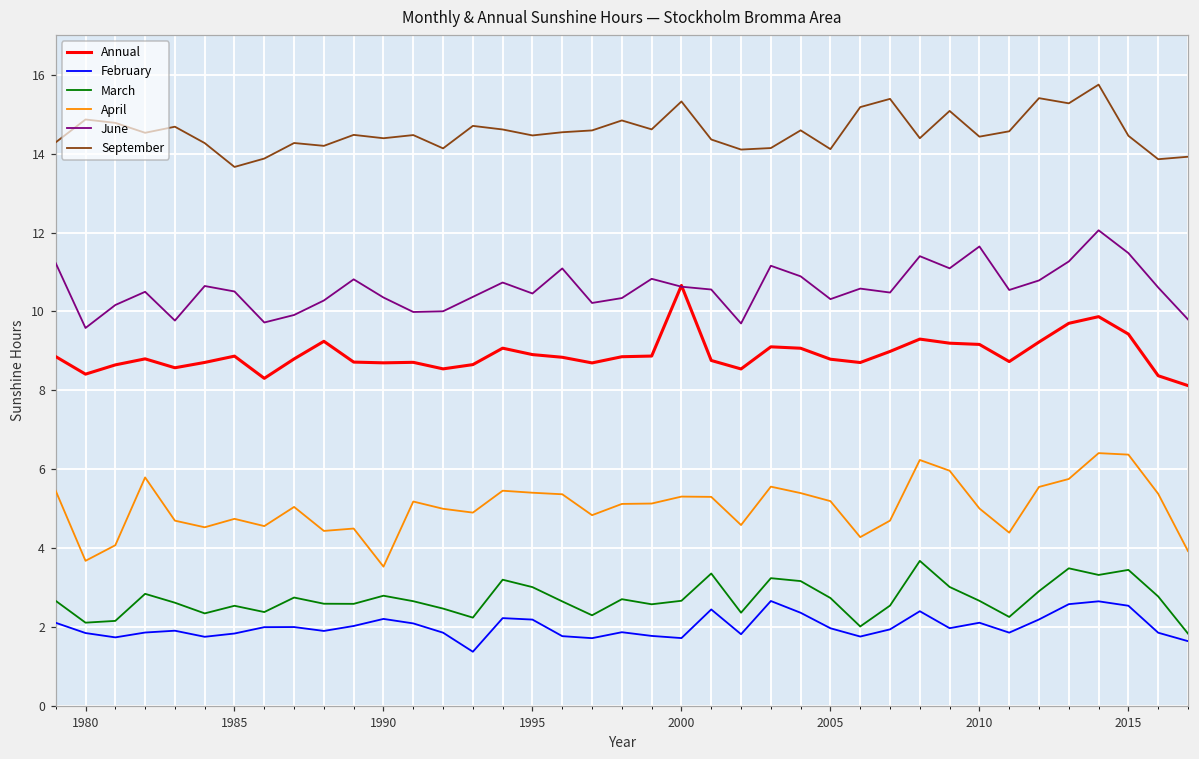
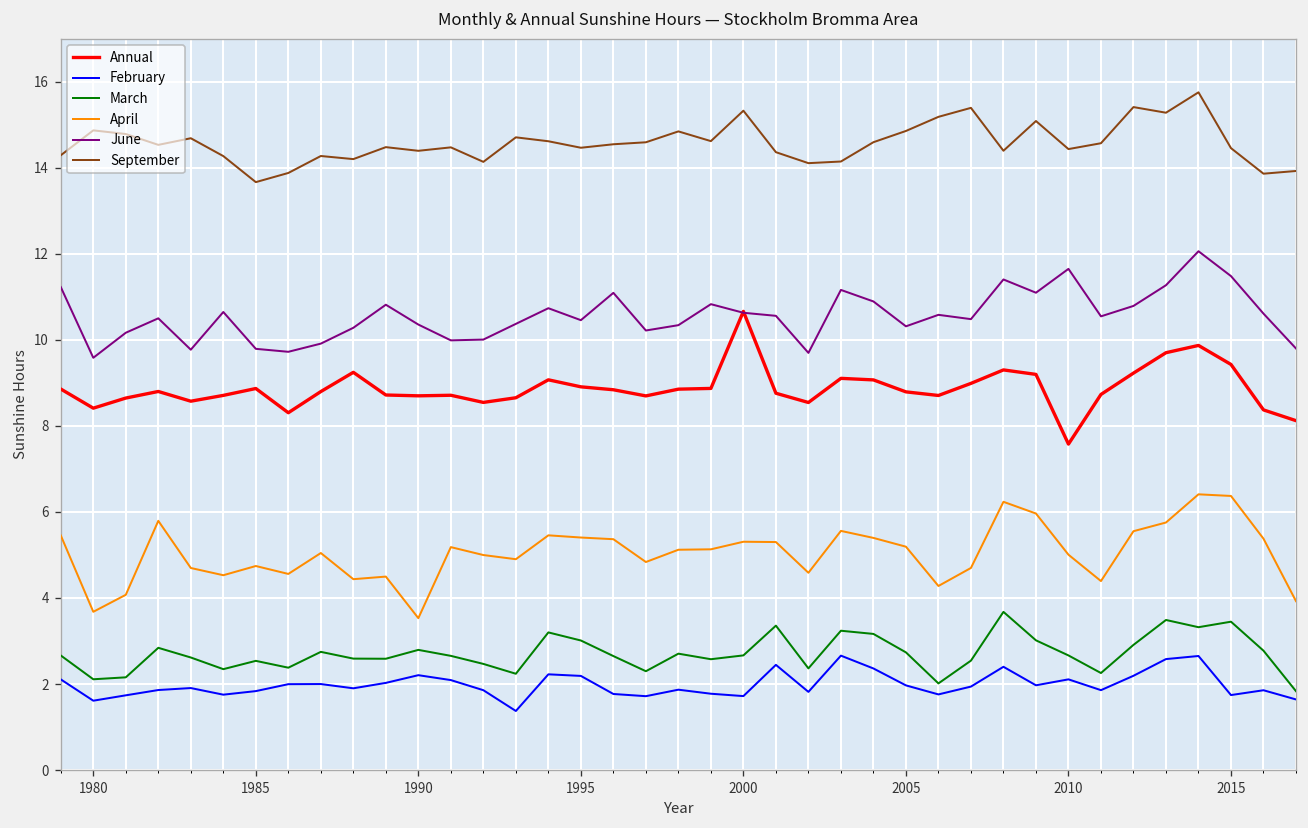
February, 1980: 1.8 -> 1.6
June, 1985: 10.5 -> 9.8
September, 2005: 14.1 -> 14.9
Annual, 2010: 9.2 -> 7.6
February, 2015: 2.5 -> 1.7
